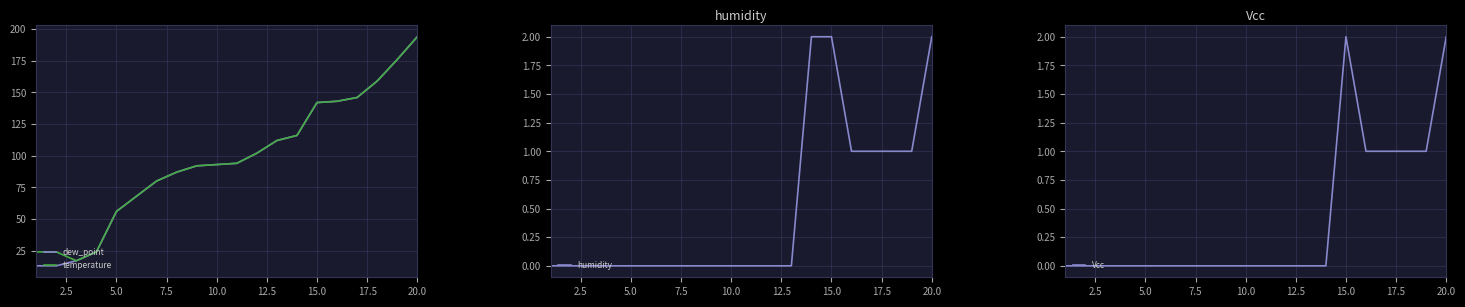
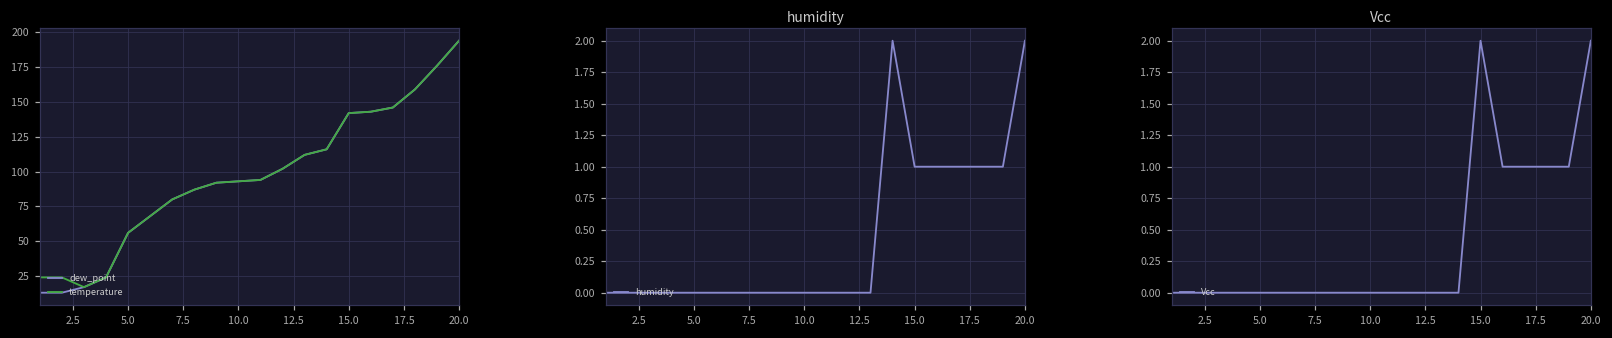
humidity, 15.0: 2 -> 1
